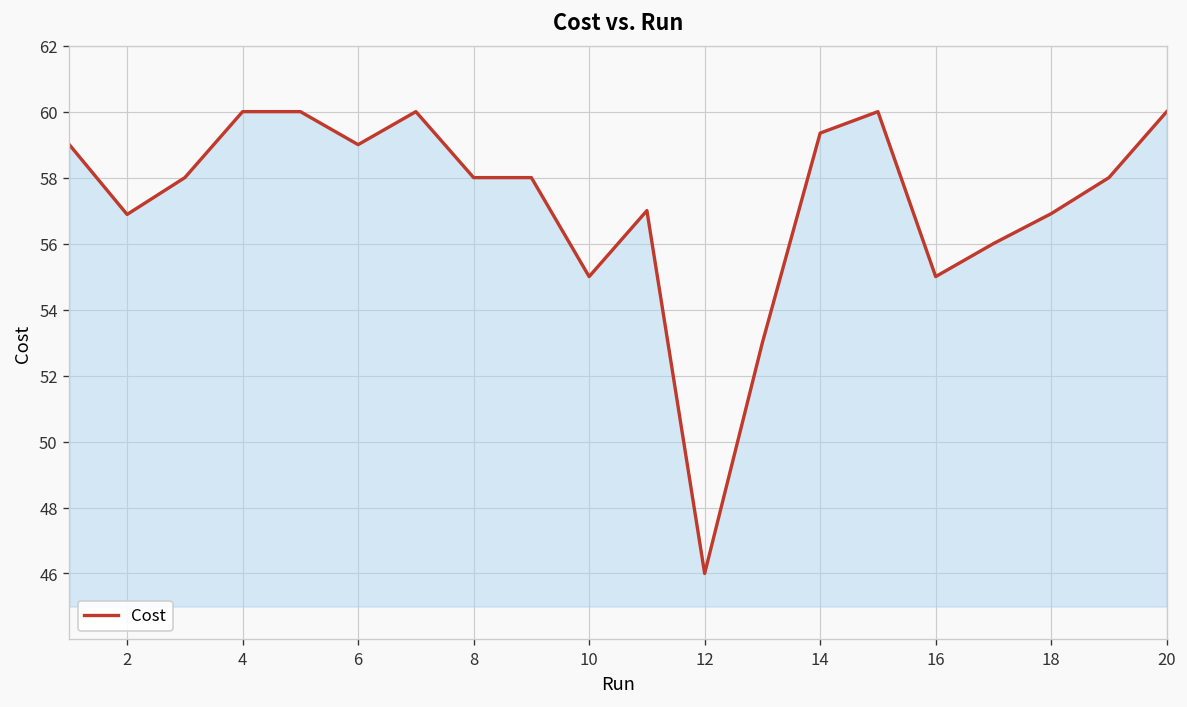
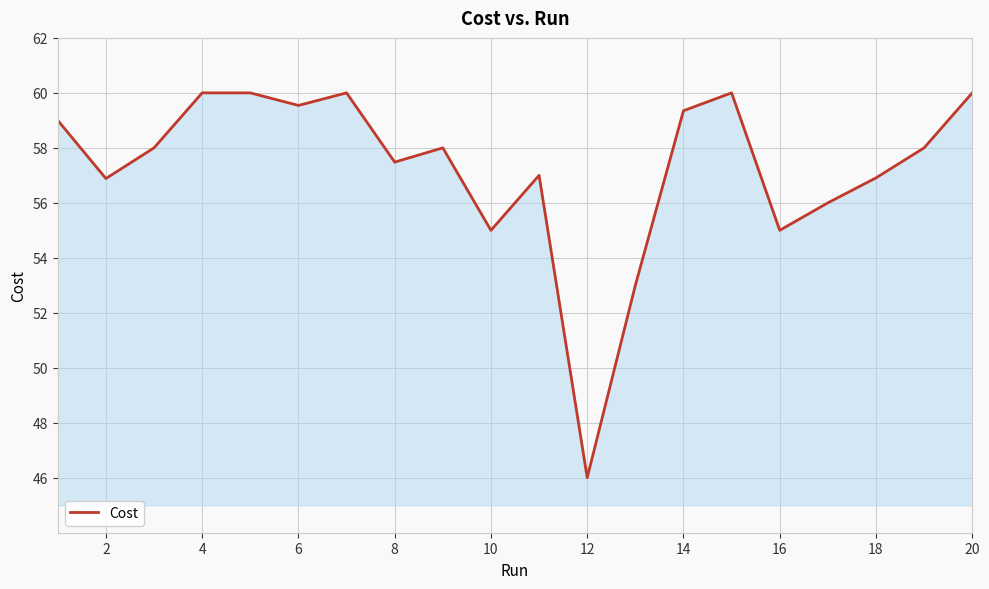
6: 59.0 -> 59.5
8: 58.0 -> 57.5
